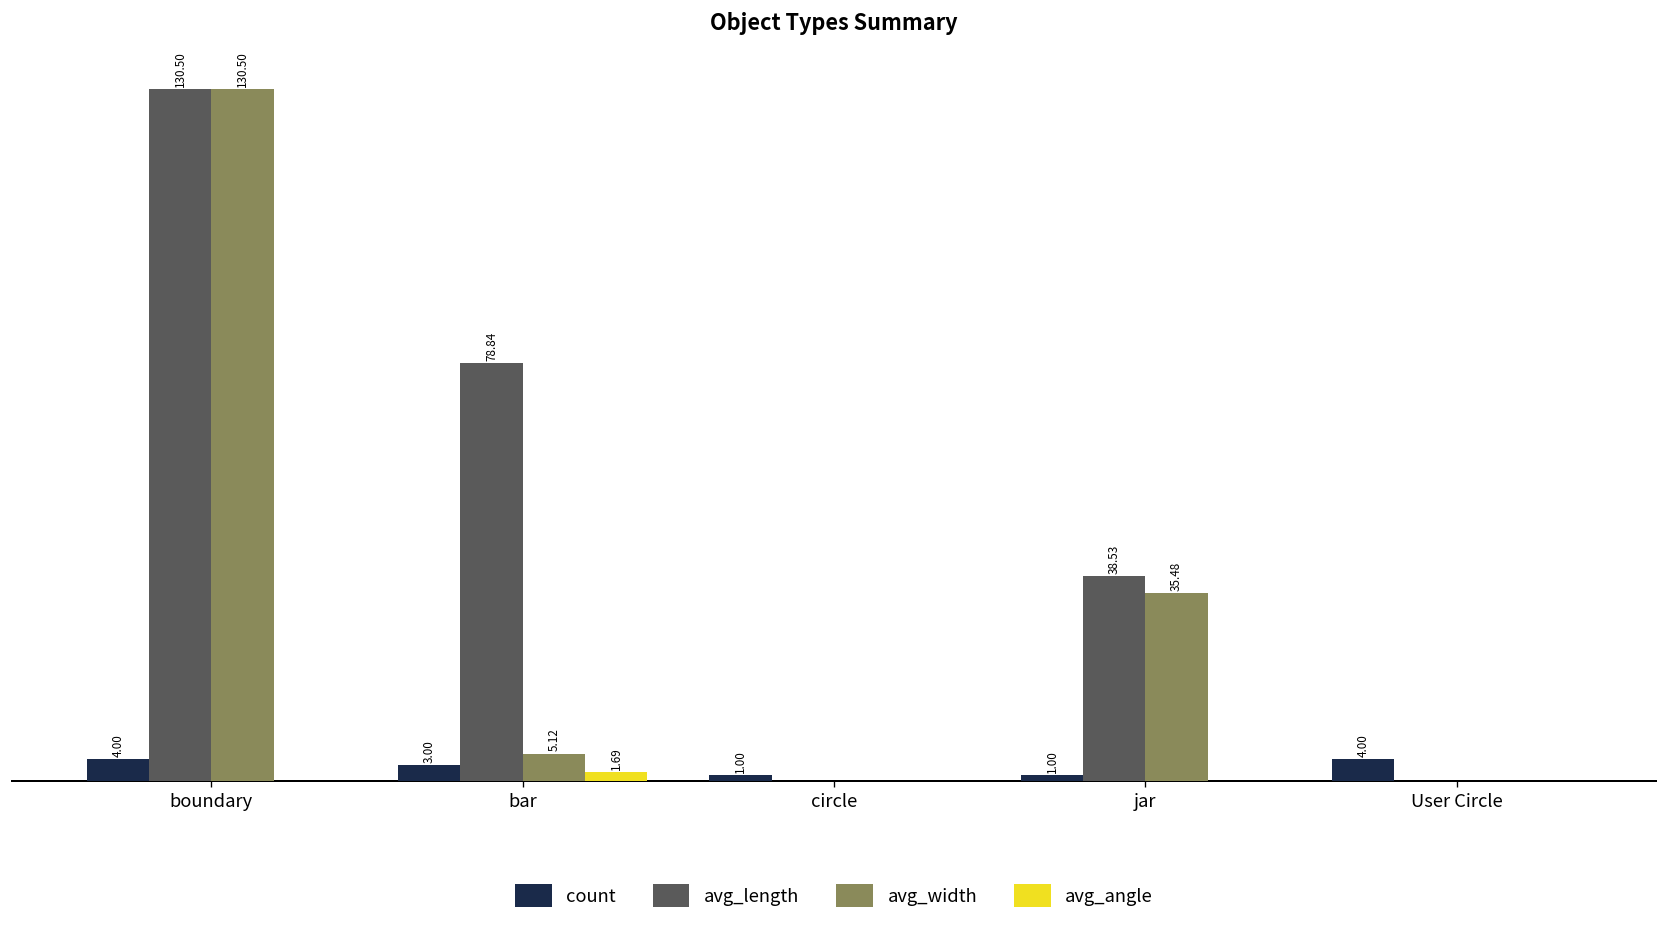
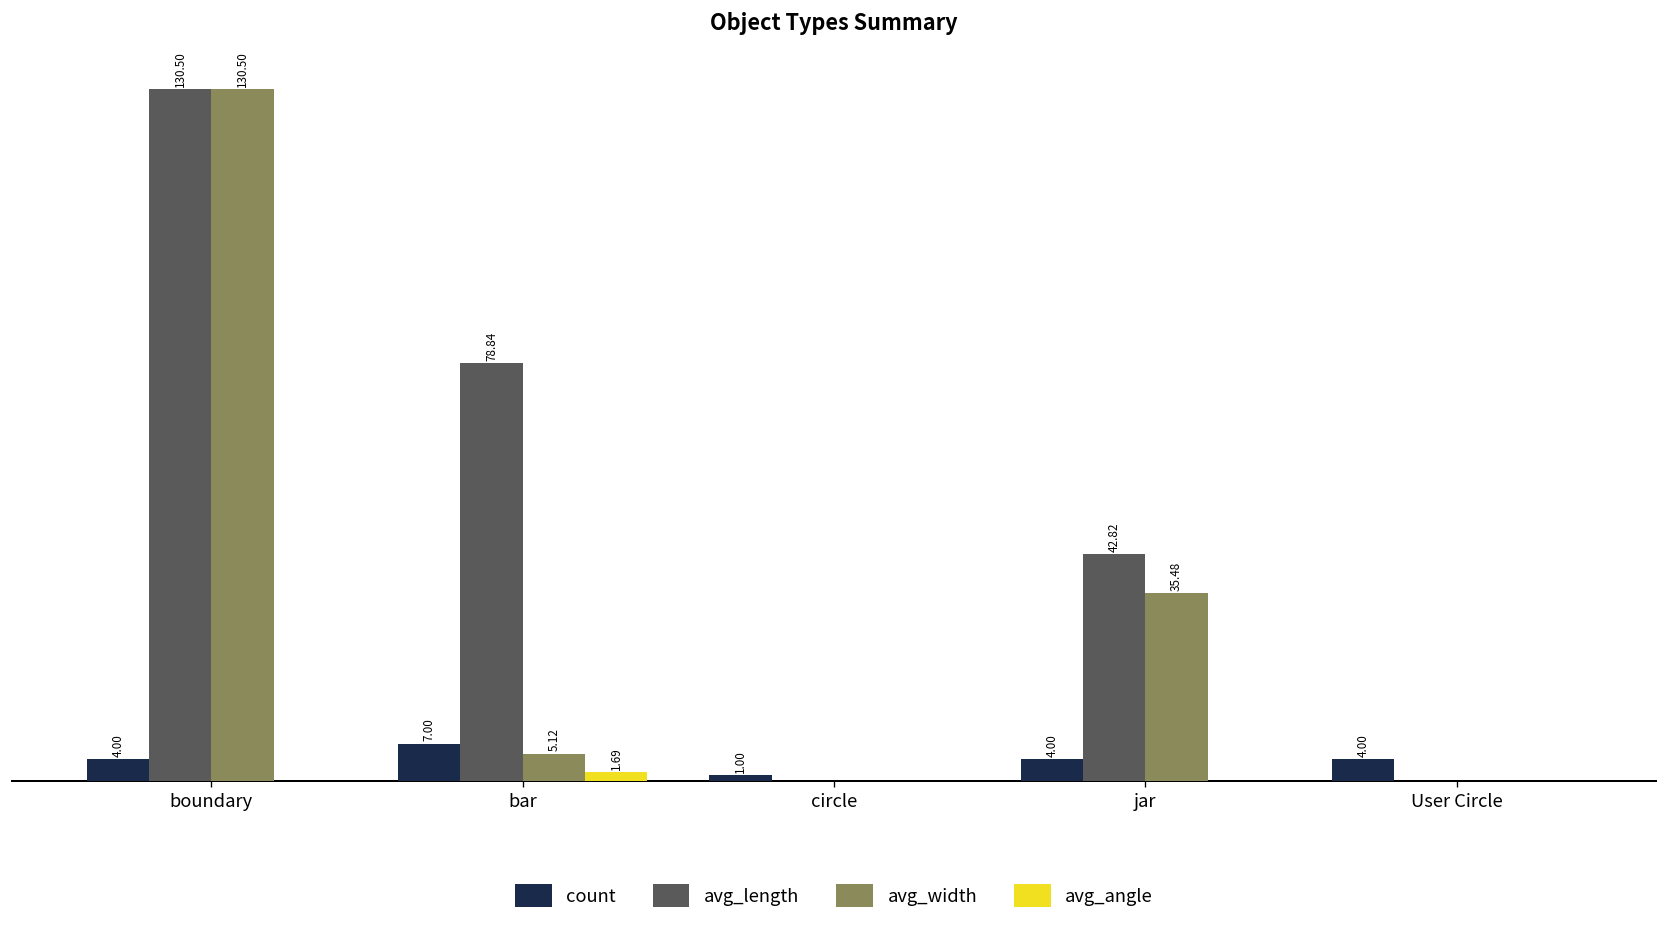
count, bar: 3.00 -> 7.00
count, jar: 1.00 -> 4.00
avg_length, jar: 38.53 -> 42.82
